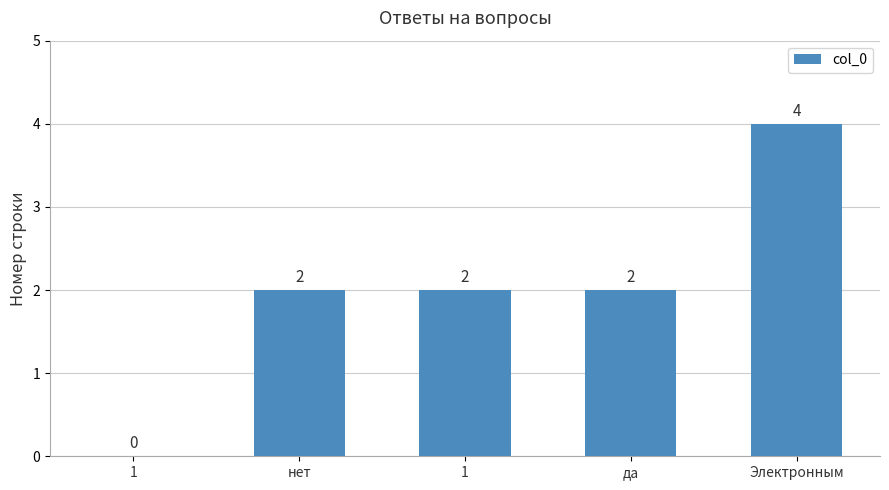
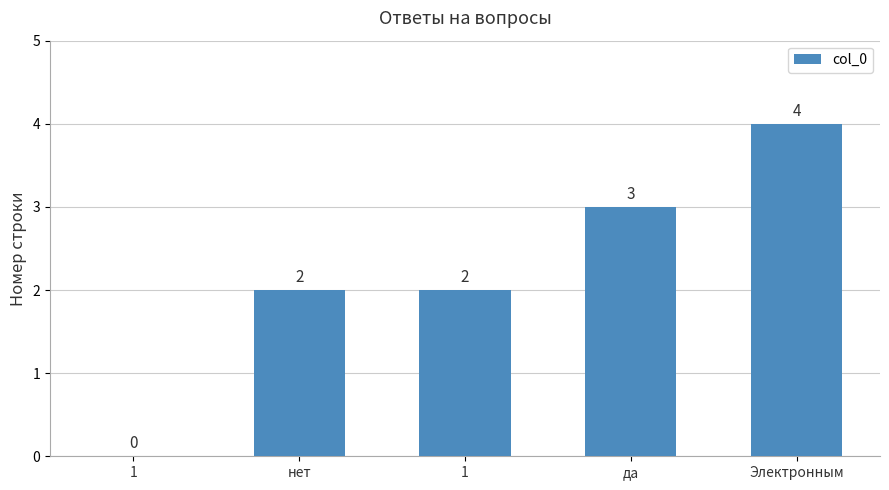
да: 2 -> 3
